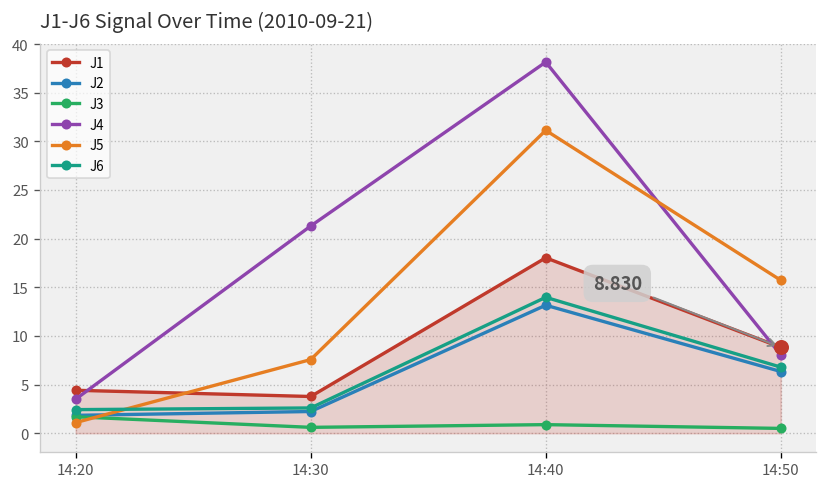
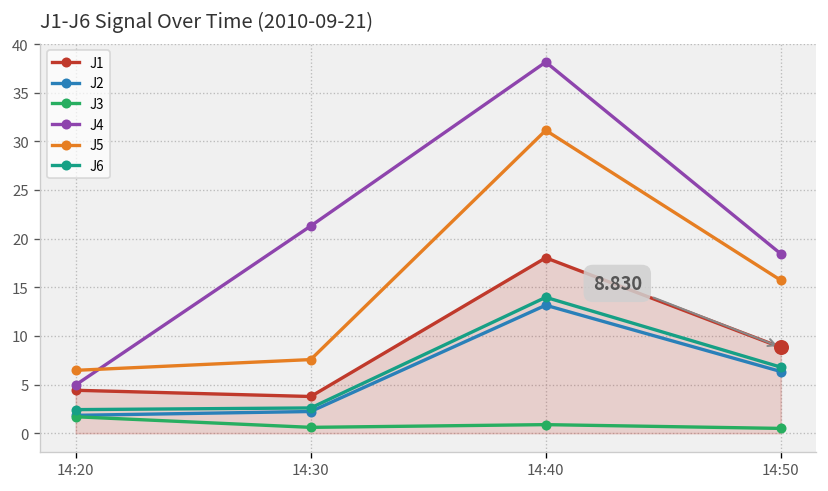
J4, 14:20: 4 -> 5
J5, 14:20: 1 -> 6
J4, 14:50: 8 -> 18
